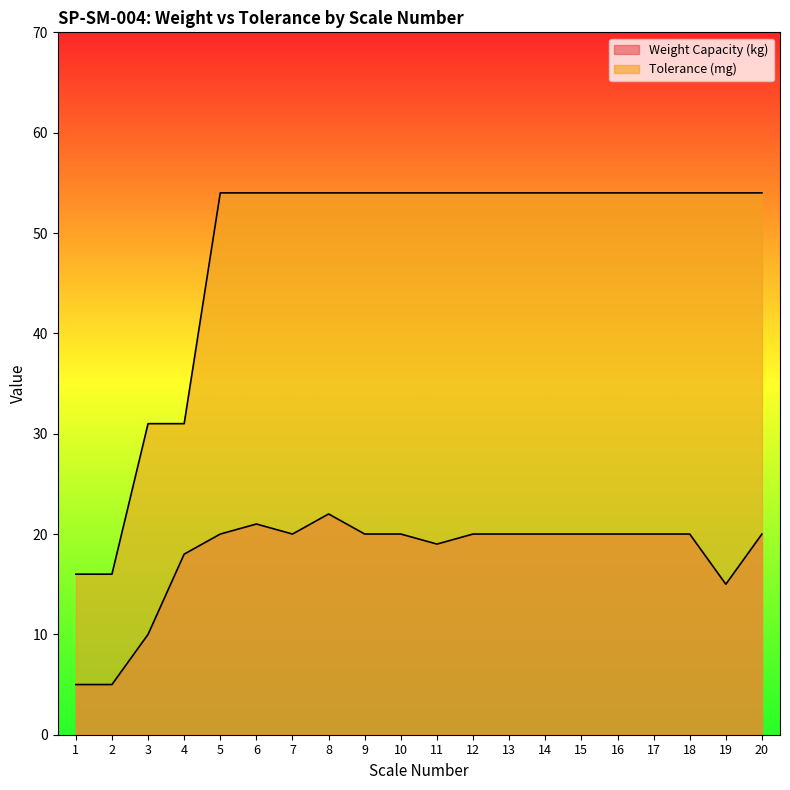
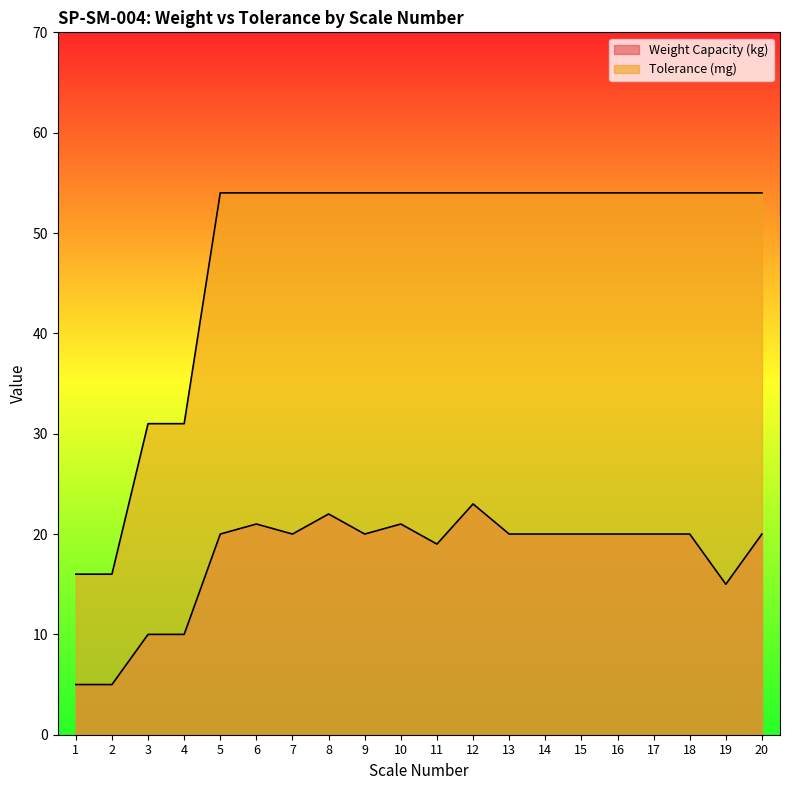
Weight Capacity (kg), 4: 18 -> 10
Weight Capacity (kg), 10: 20 -> 21
Weight Capacity (kg), 12: 20 -> 23
